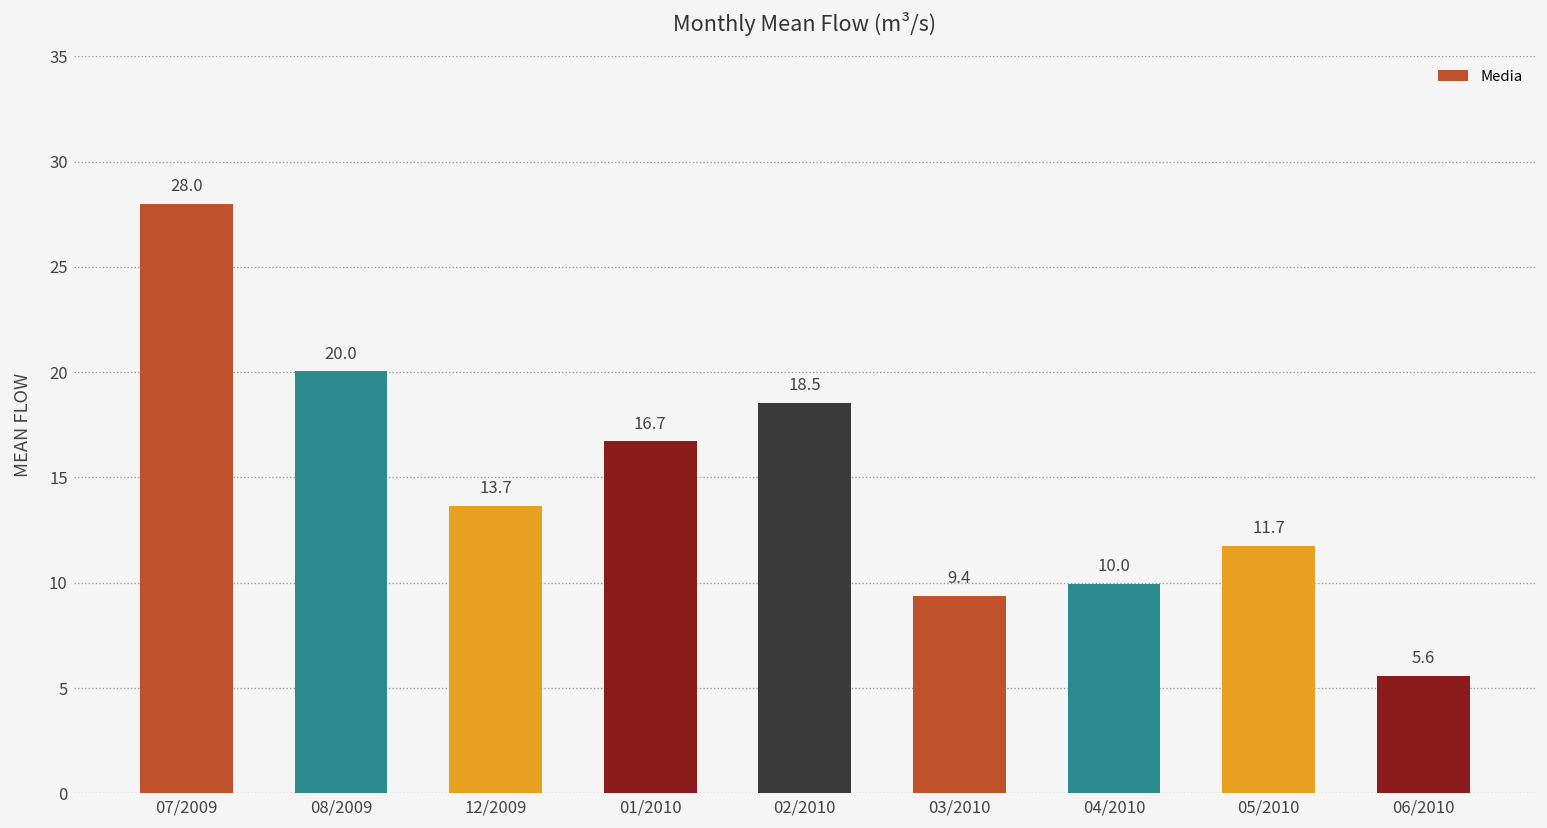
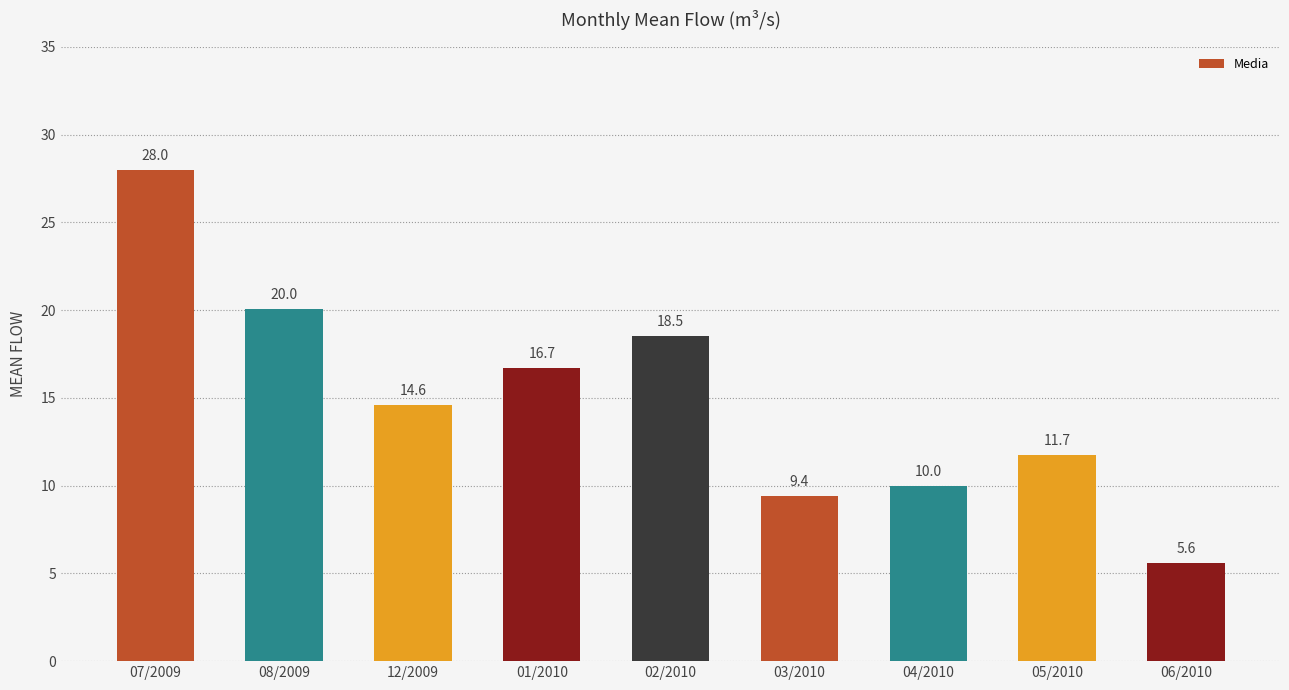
12/2009: 13.7 -> 14.6
